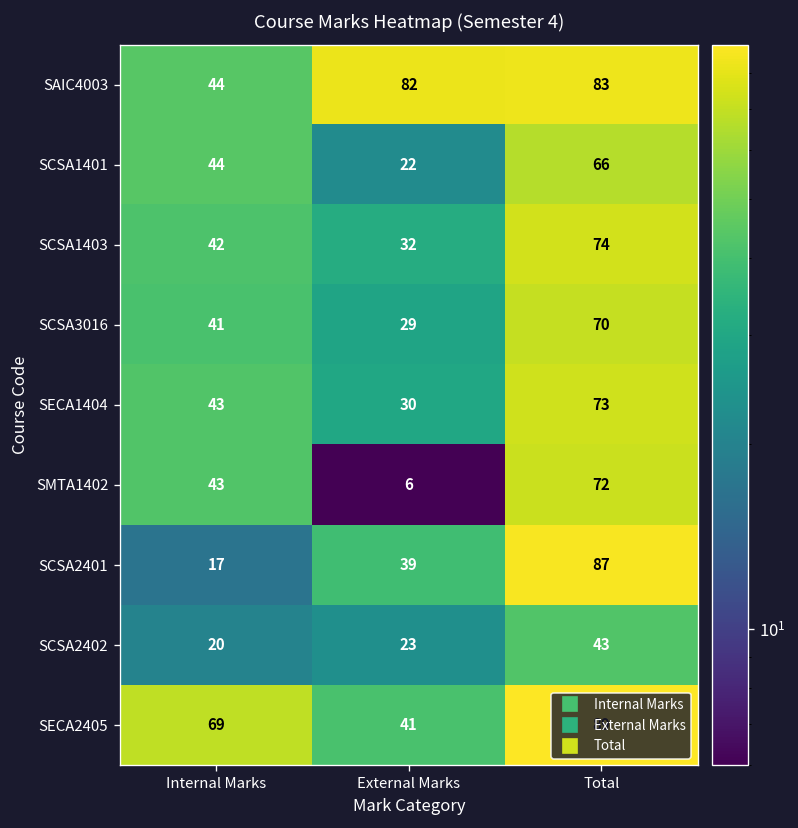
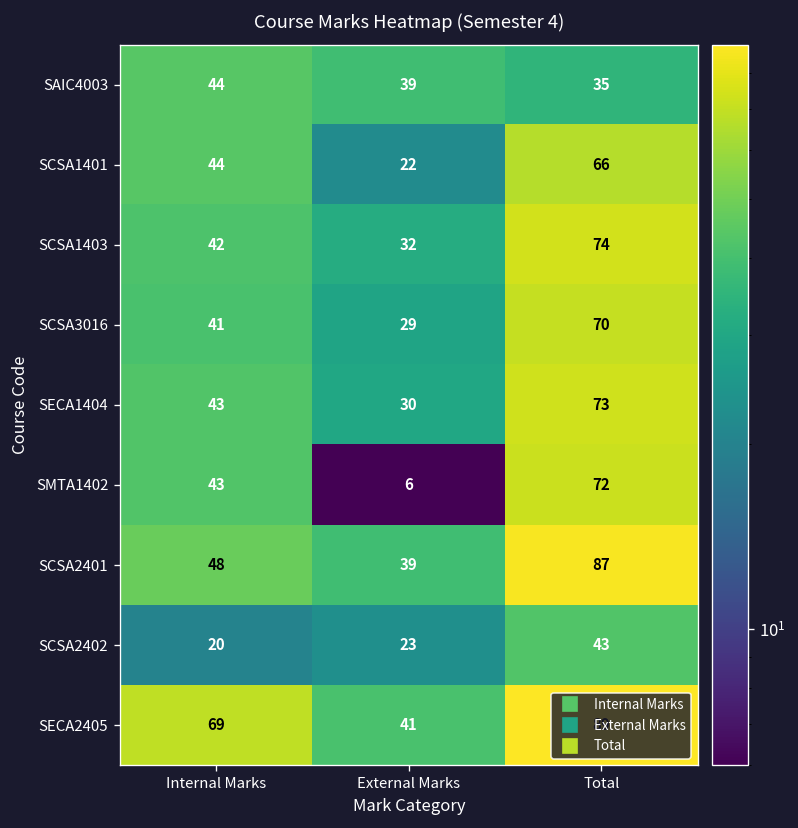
SAIC4003, External Marks: 82 -> 39
SAIC4003, Total: 83 -> 35
SCSA2401, Internal Marks: 17 -> 48
